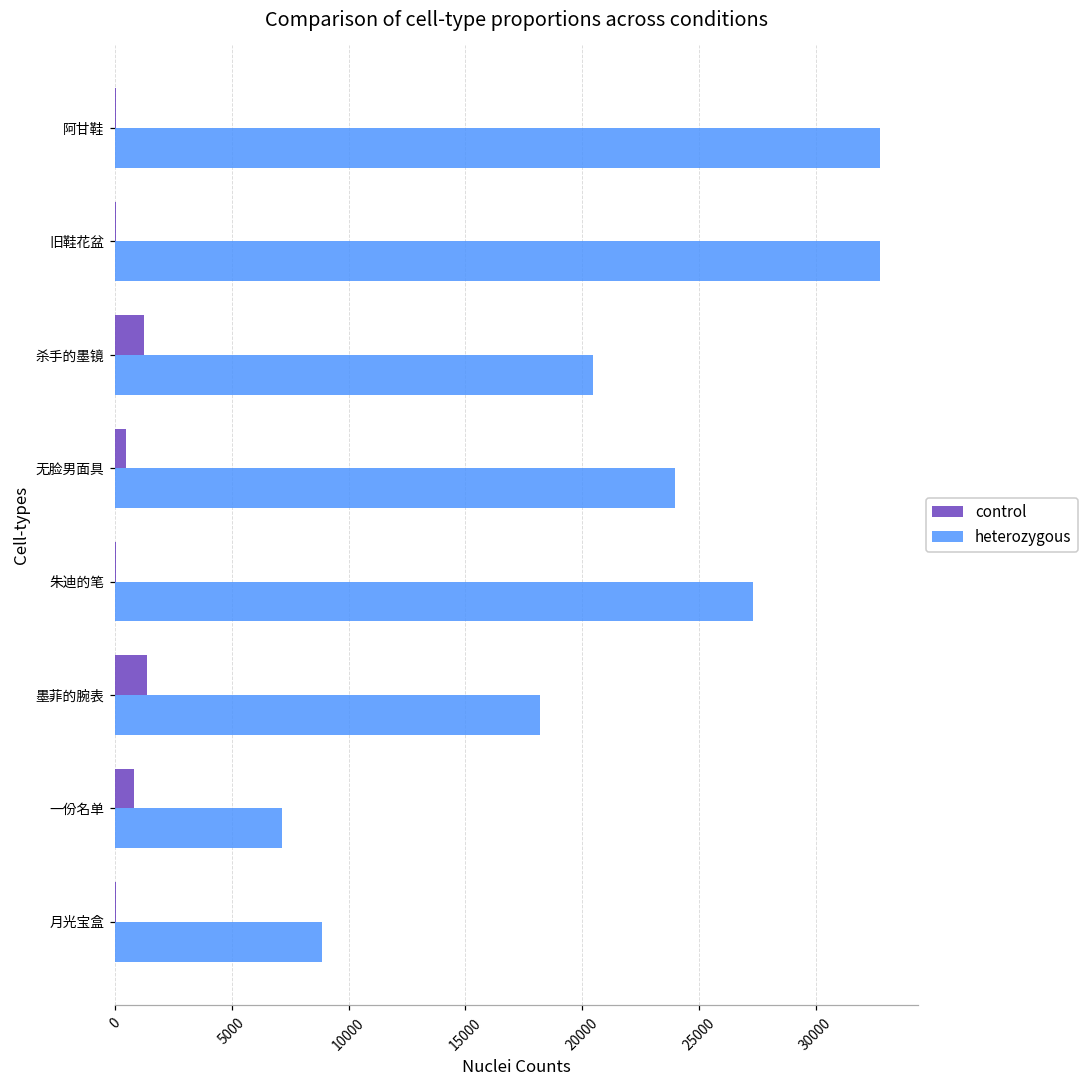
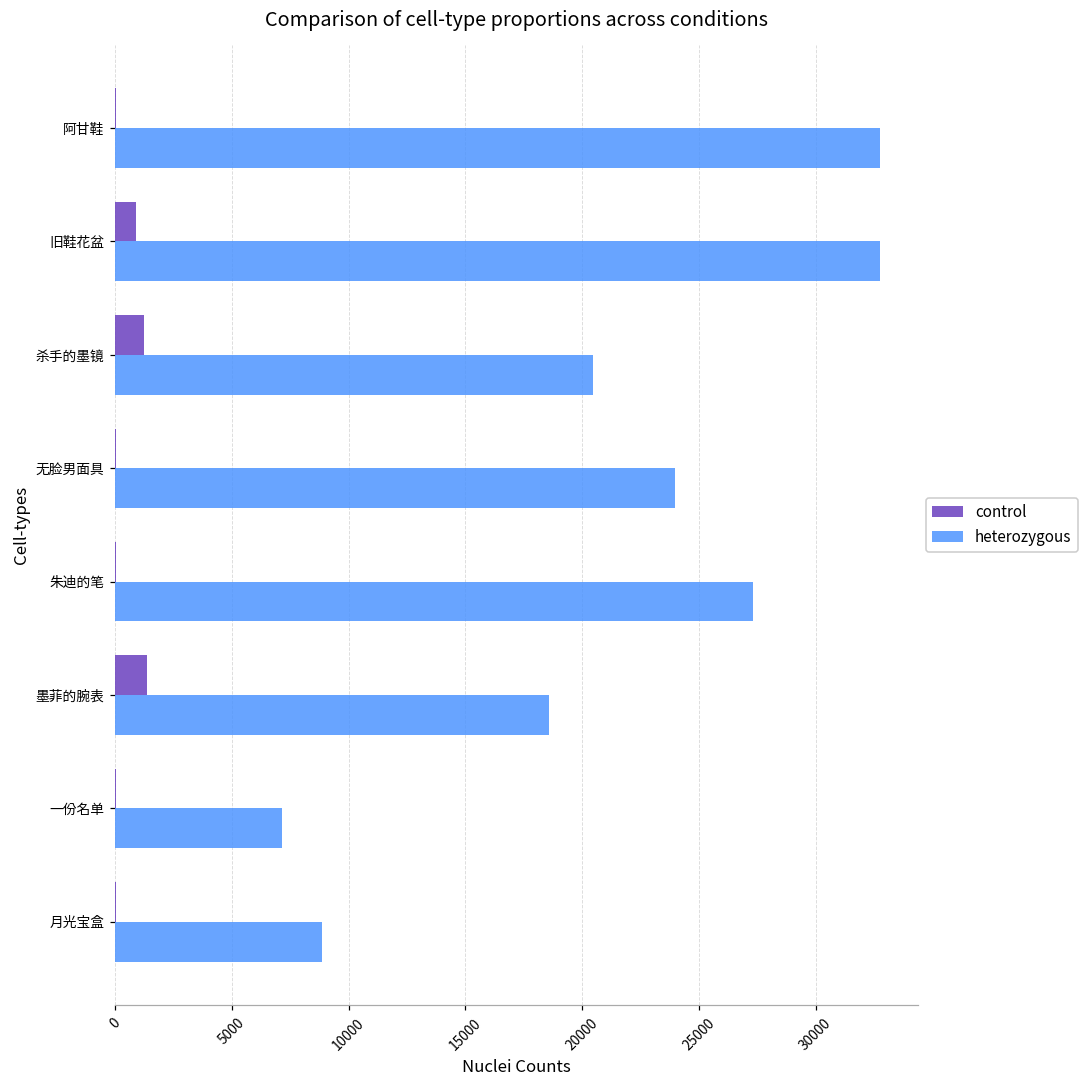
control, 旧鞋花盆: 0 -> 900
control, 无脸男面具: 400 -> 0
heterozygous, 墨菲的腕表: 18200 -> 18600
control, 一份名单: 800 -> 0
